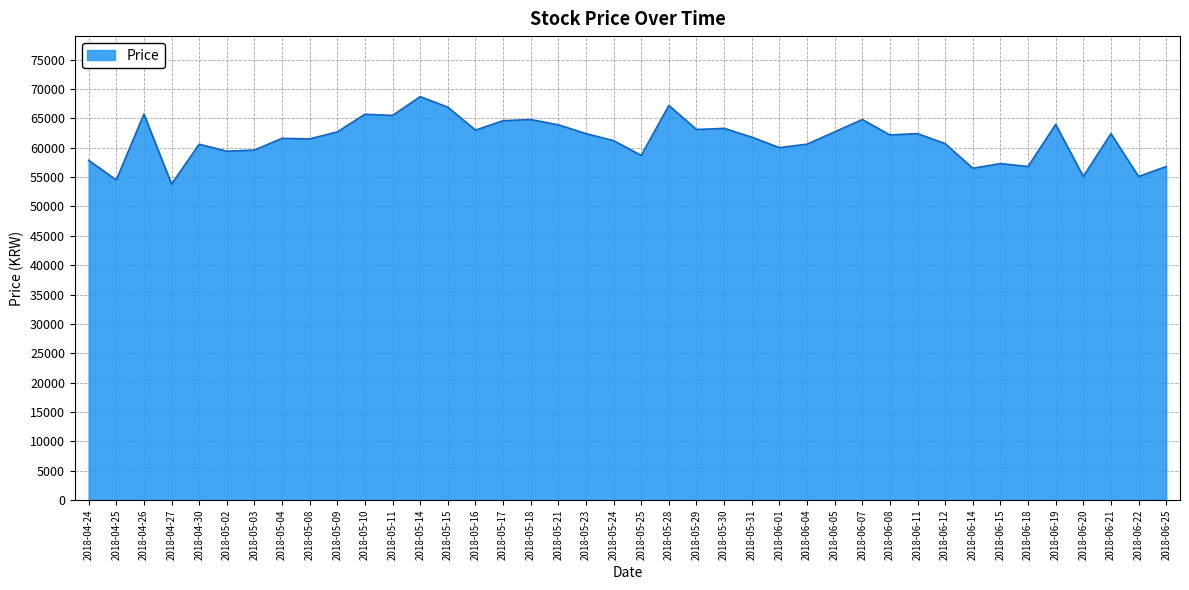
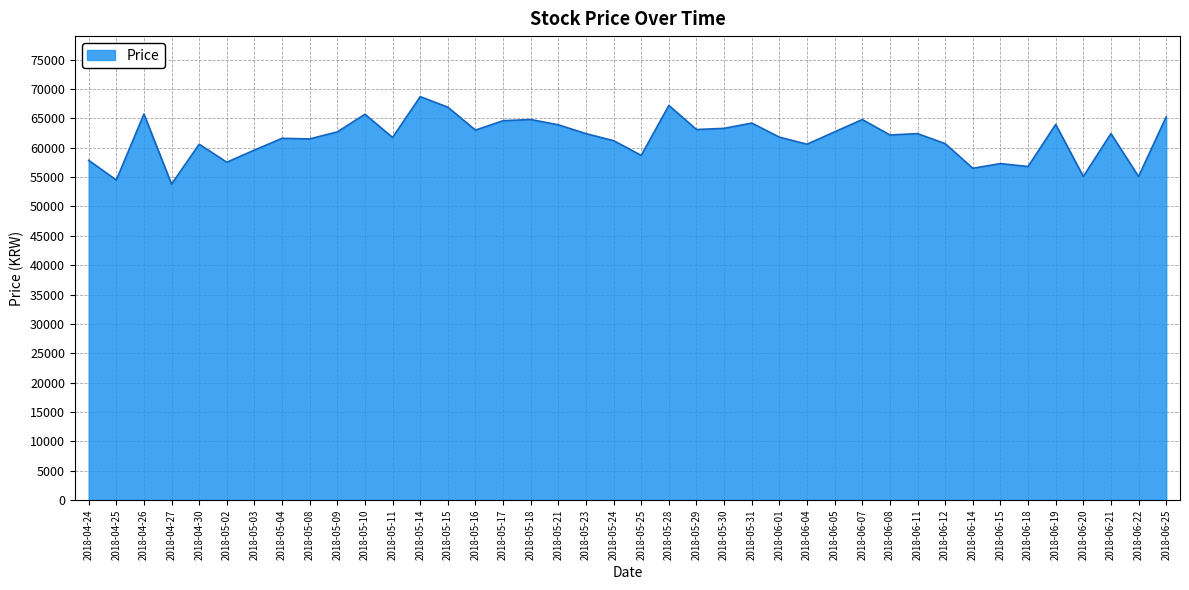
2018-05-02: 59000 -> 58000
2018-05-11: 66000 -> 62000
2018-05-31: 62000 -> 64000
2018-06-01: 60000 -> 62000
2018-06-25: 57000 -> 65000
